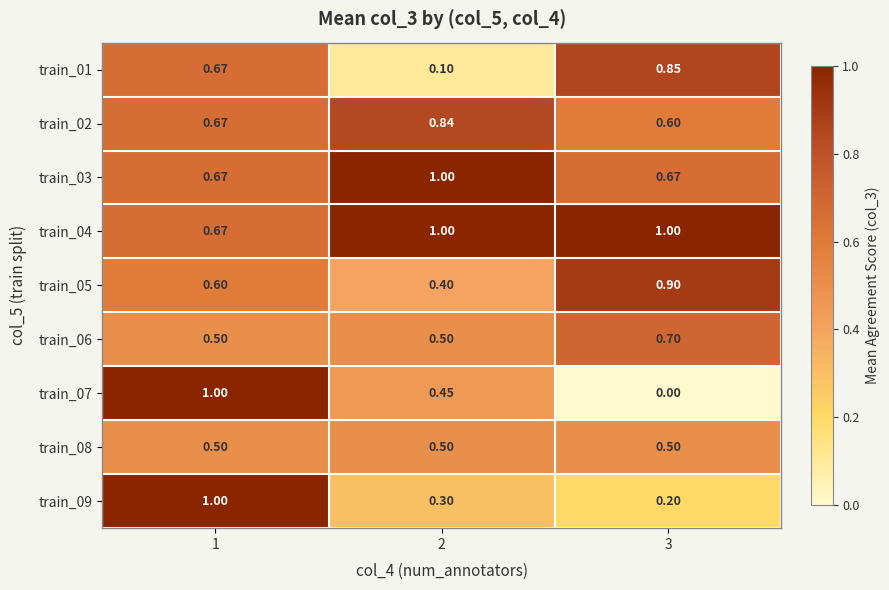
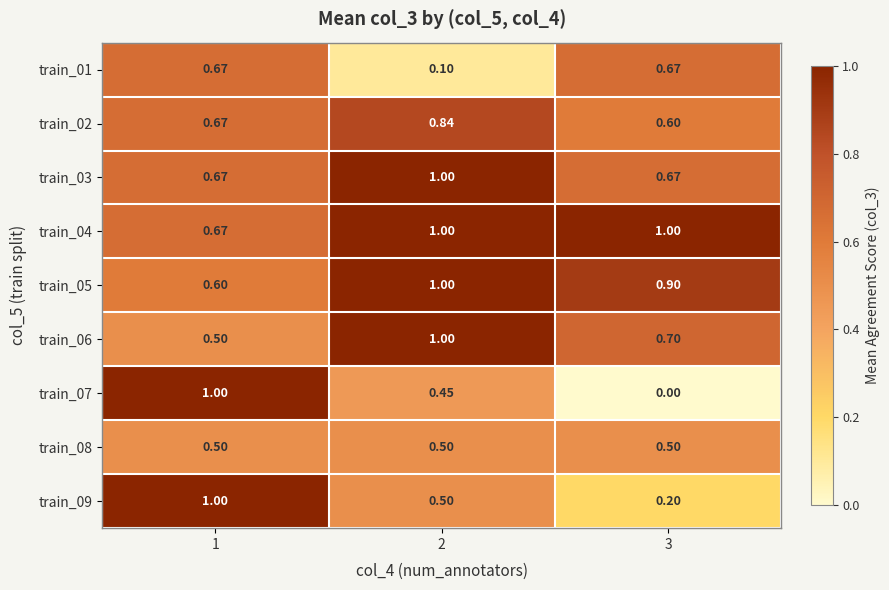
train_01, 3: 0.85 -> 0.67
train_05, 2: 0.40 -> 1.00
train_06, 2: 0.50 -> 1.00
train_09, 2: 0.30 -> 0.50
